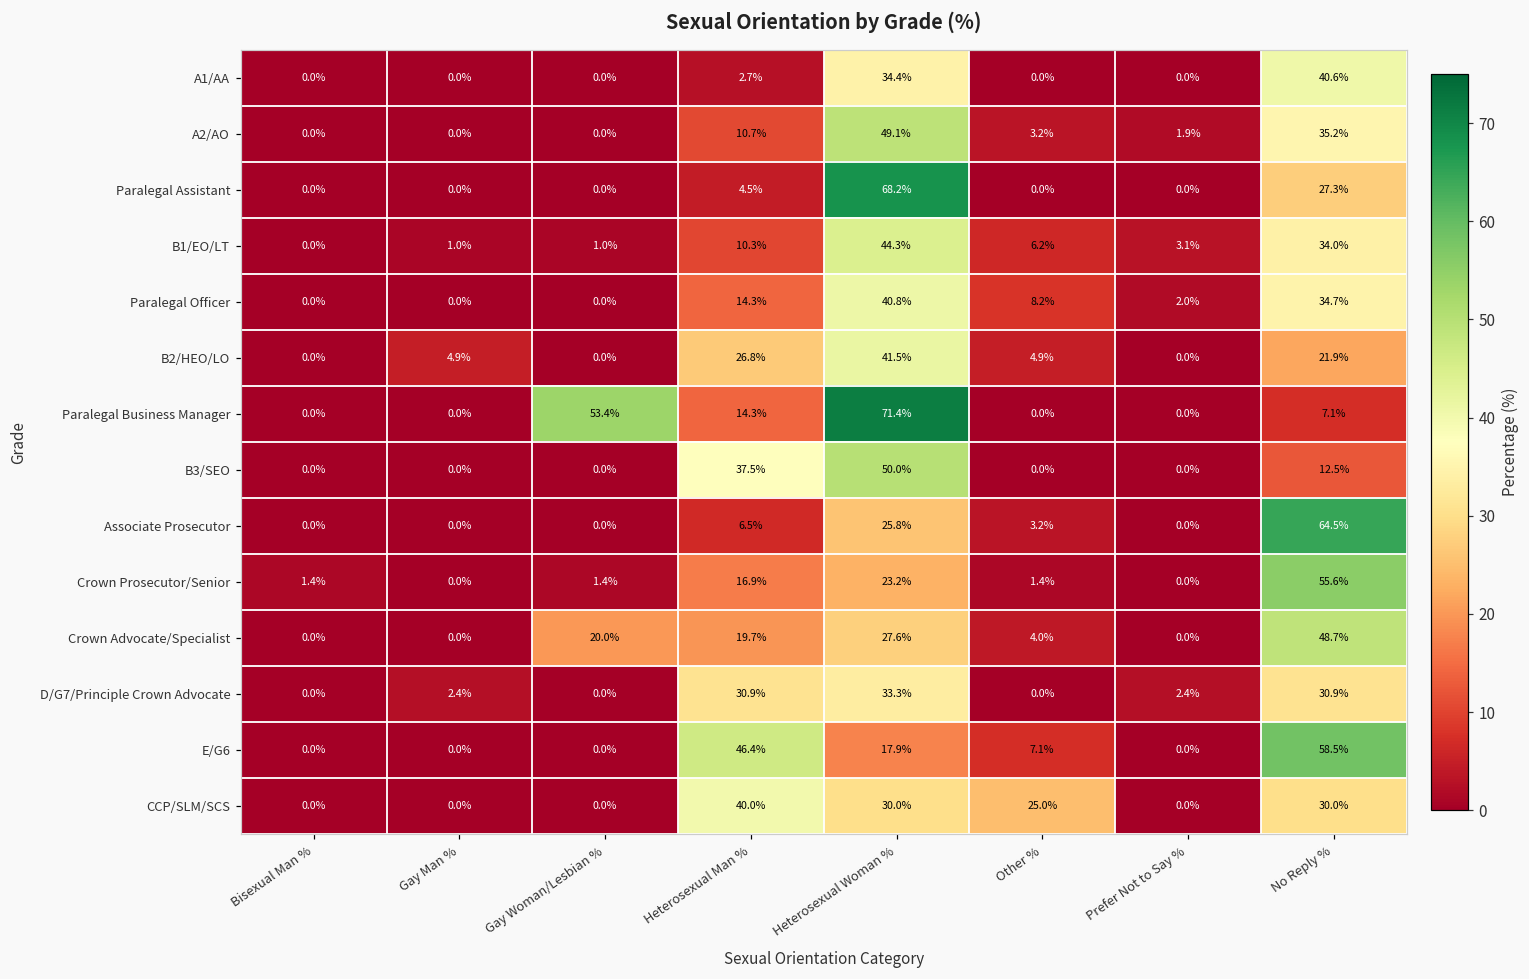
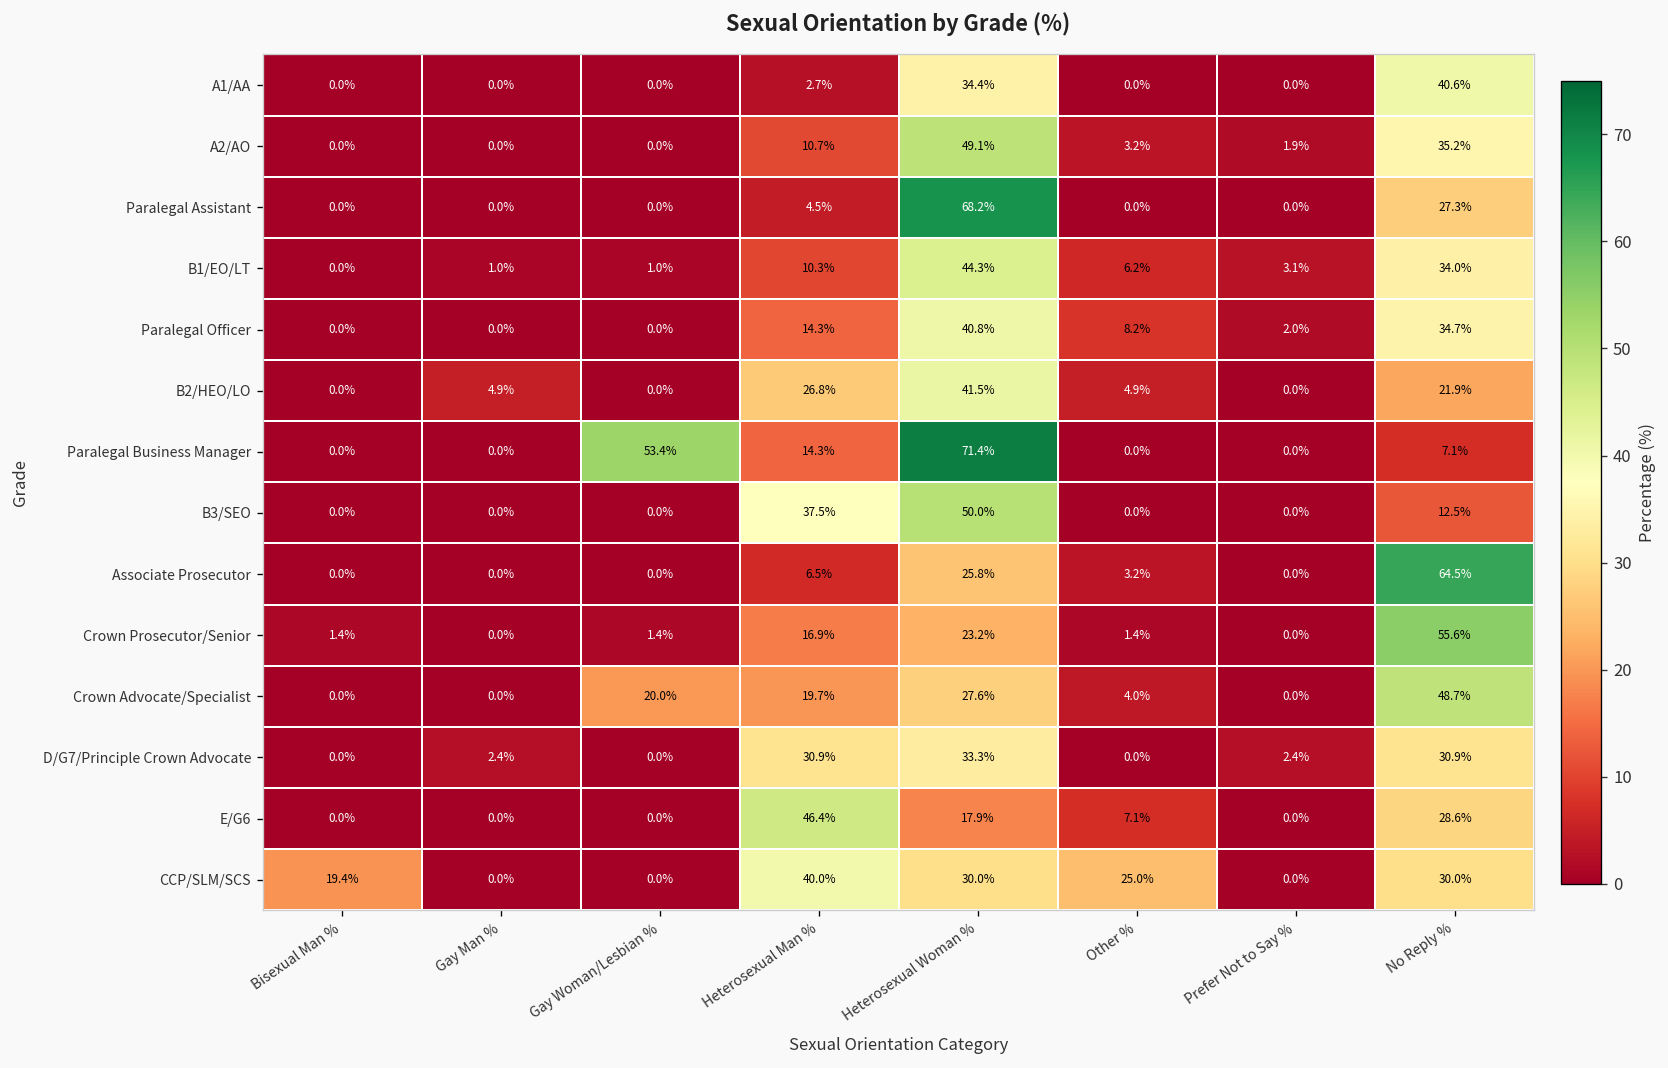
E/G6, No Reply %: 58.5% -> 28.6%
CCP/SLM/SCS, Bisexual Man %: 0.0% -> 19.4%
